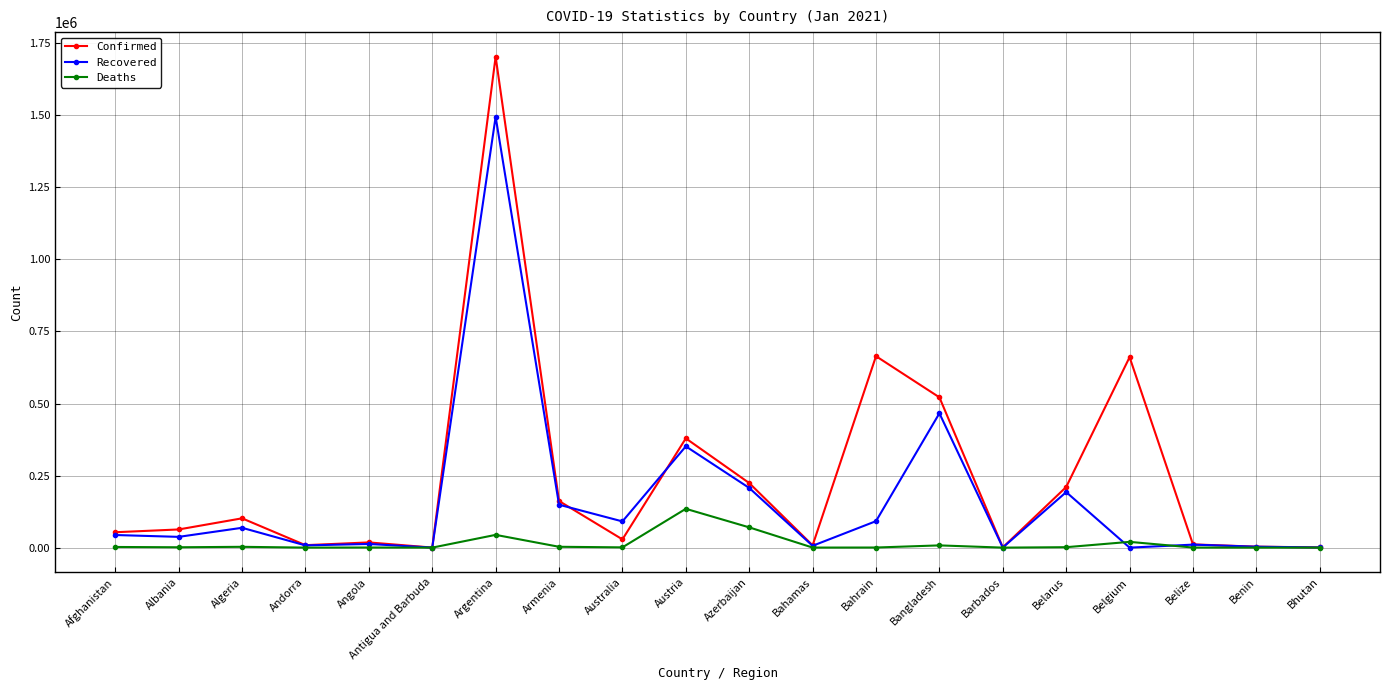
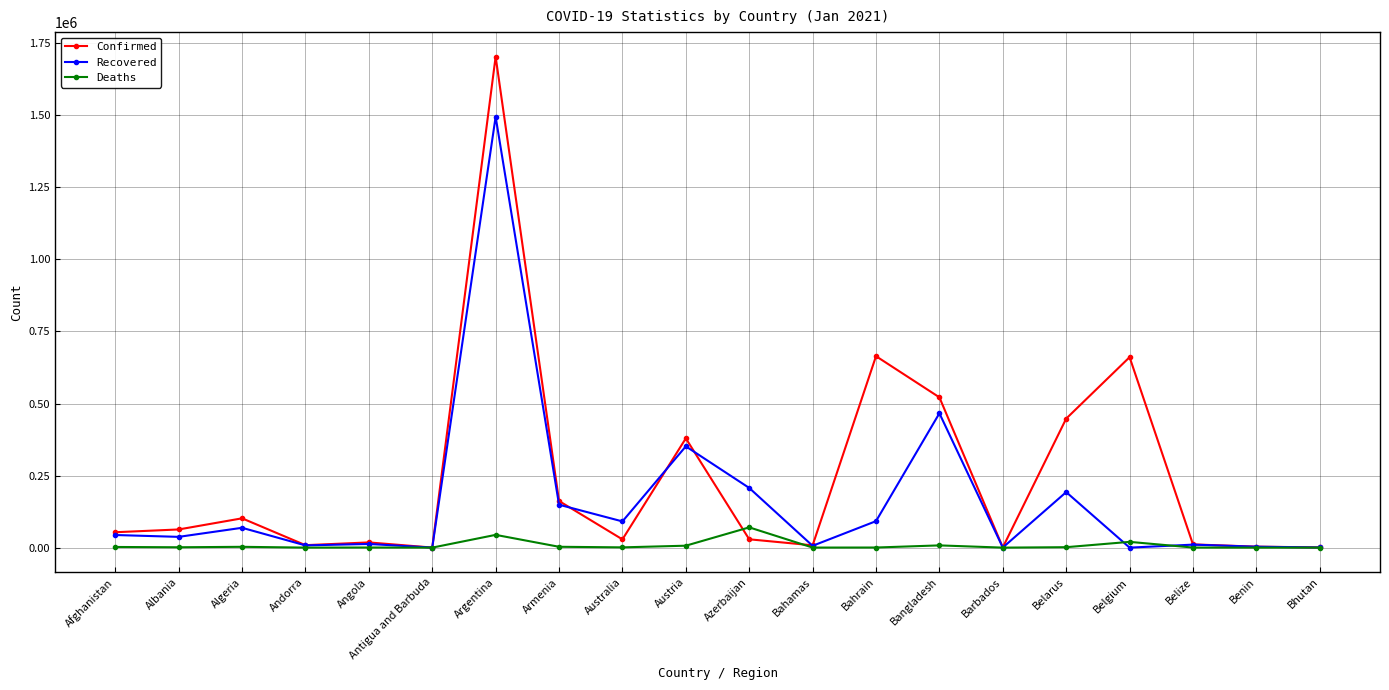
Deaths, Austria: 130000 -> 10000
Confirmed, Azerbaijan: 220000 -> 30000
Confirmed, Belarus: 210000 -> 450000
